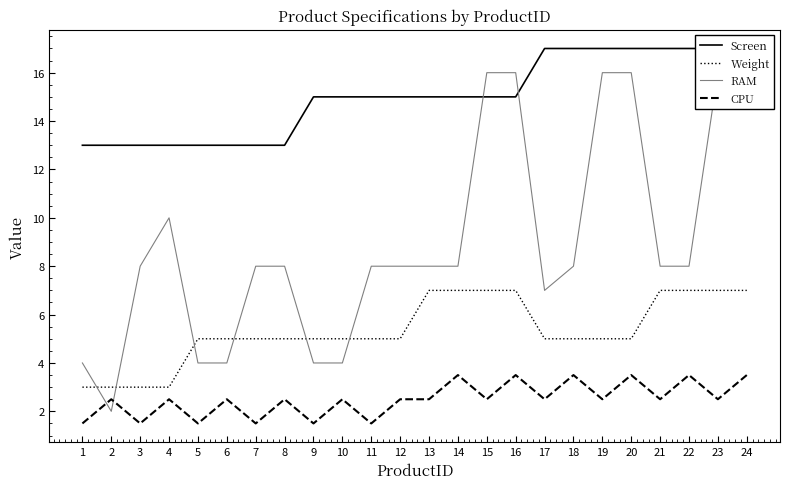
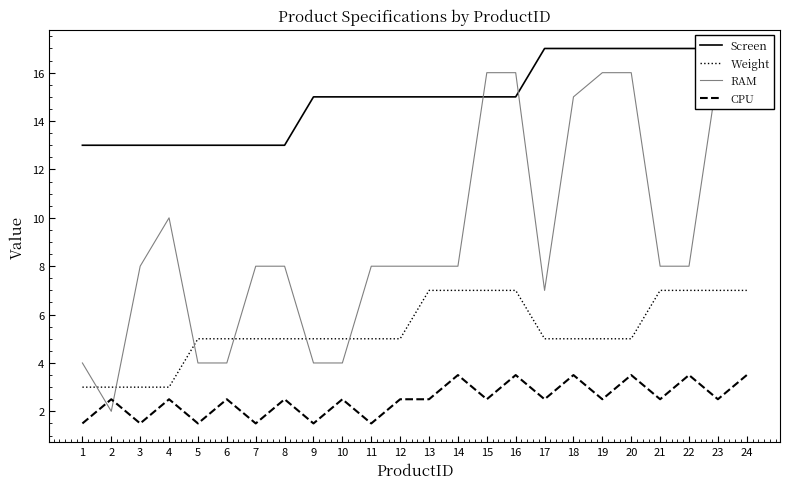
RAM, 18: 8 -> 15
